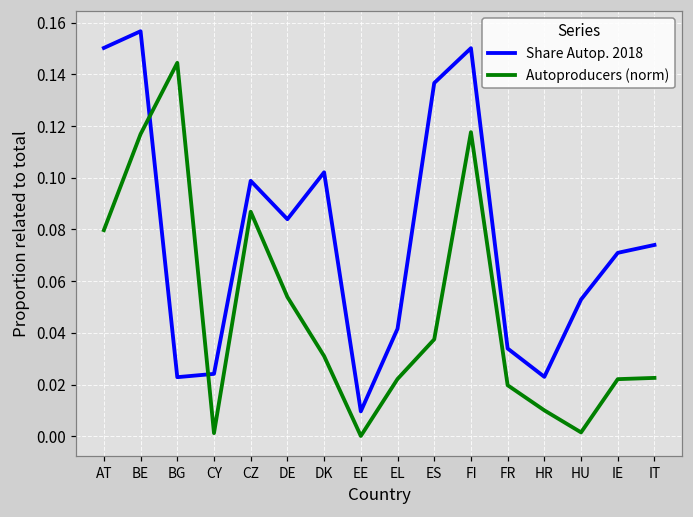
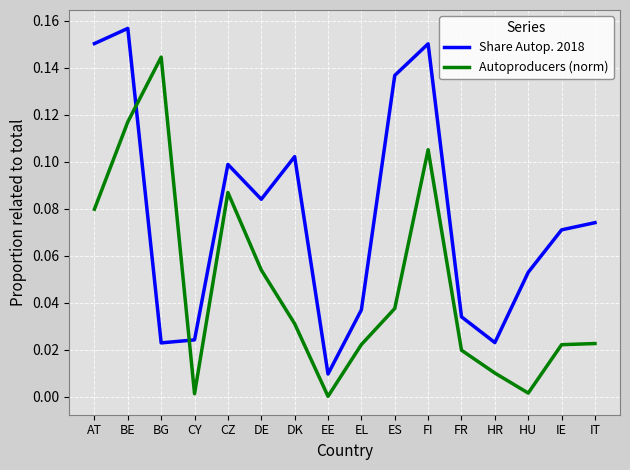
Share Autop. 2018, EL: 0.042 -> 0.037
Autoproducers (norm), FI: 0.118 -> 0.105
